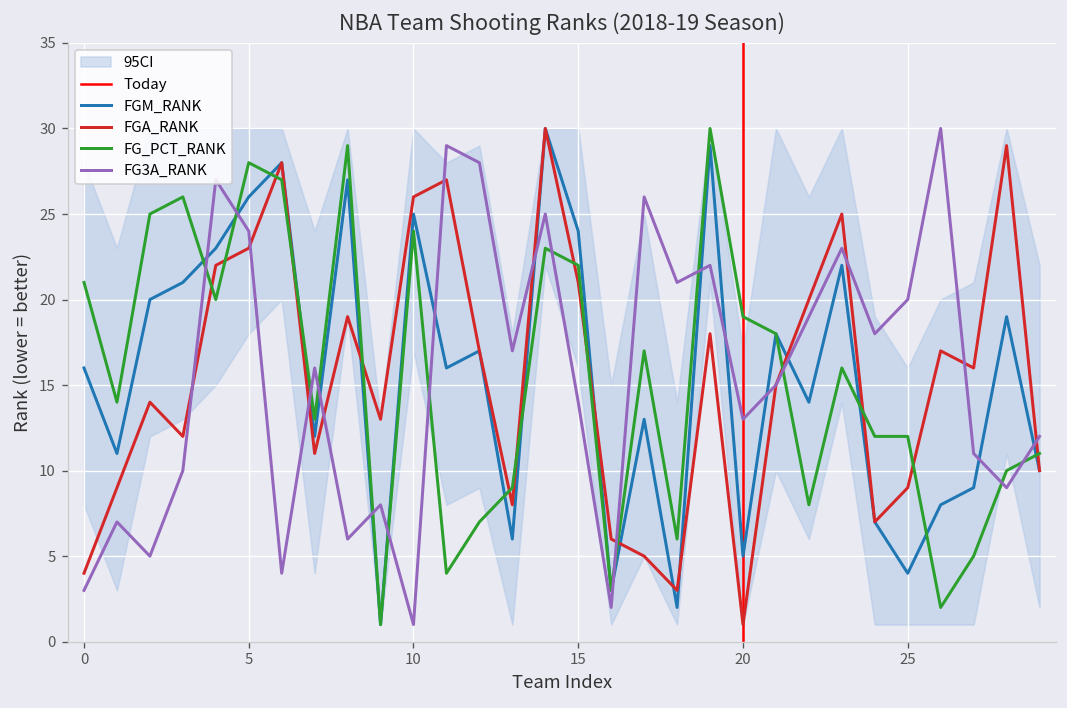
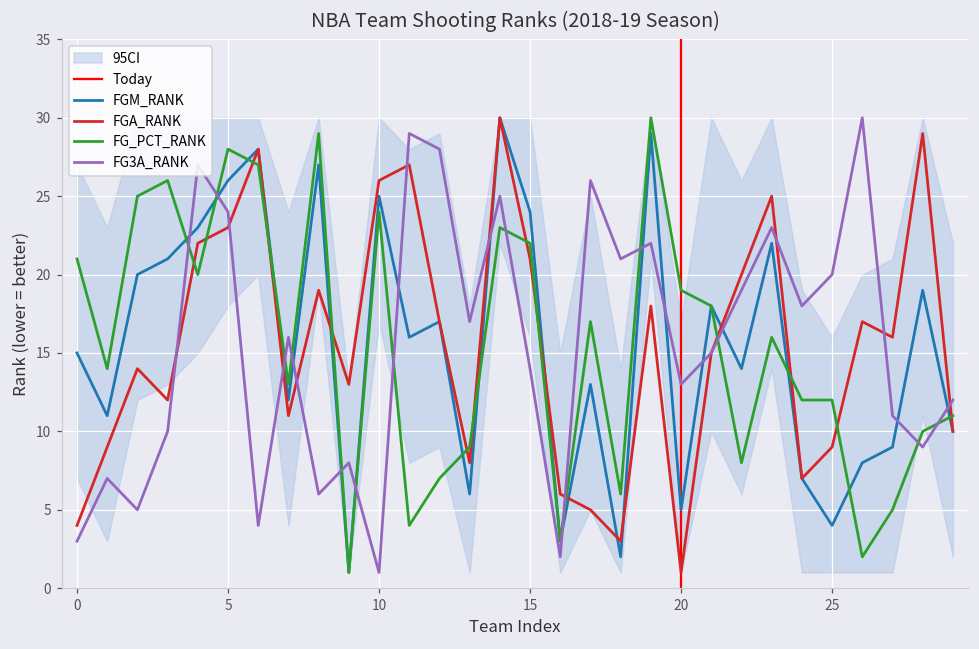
FGM_RANK, 0: 16 -> 15
